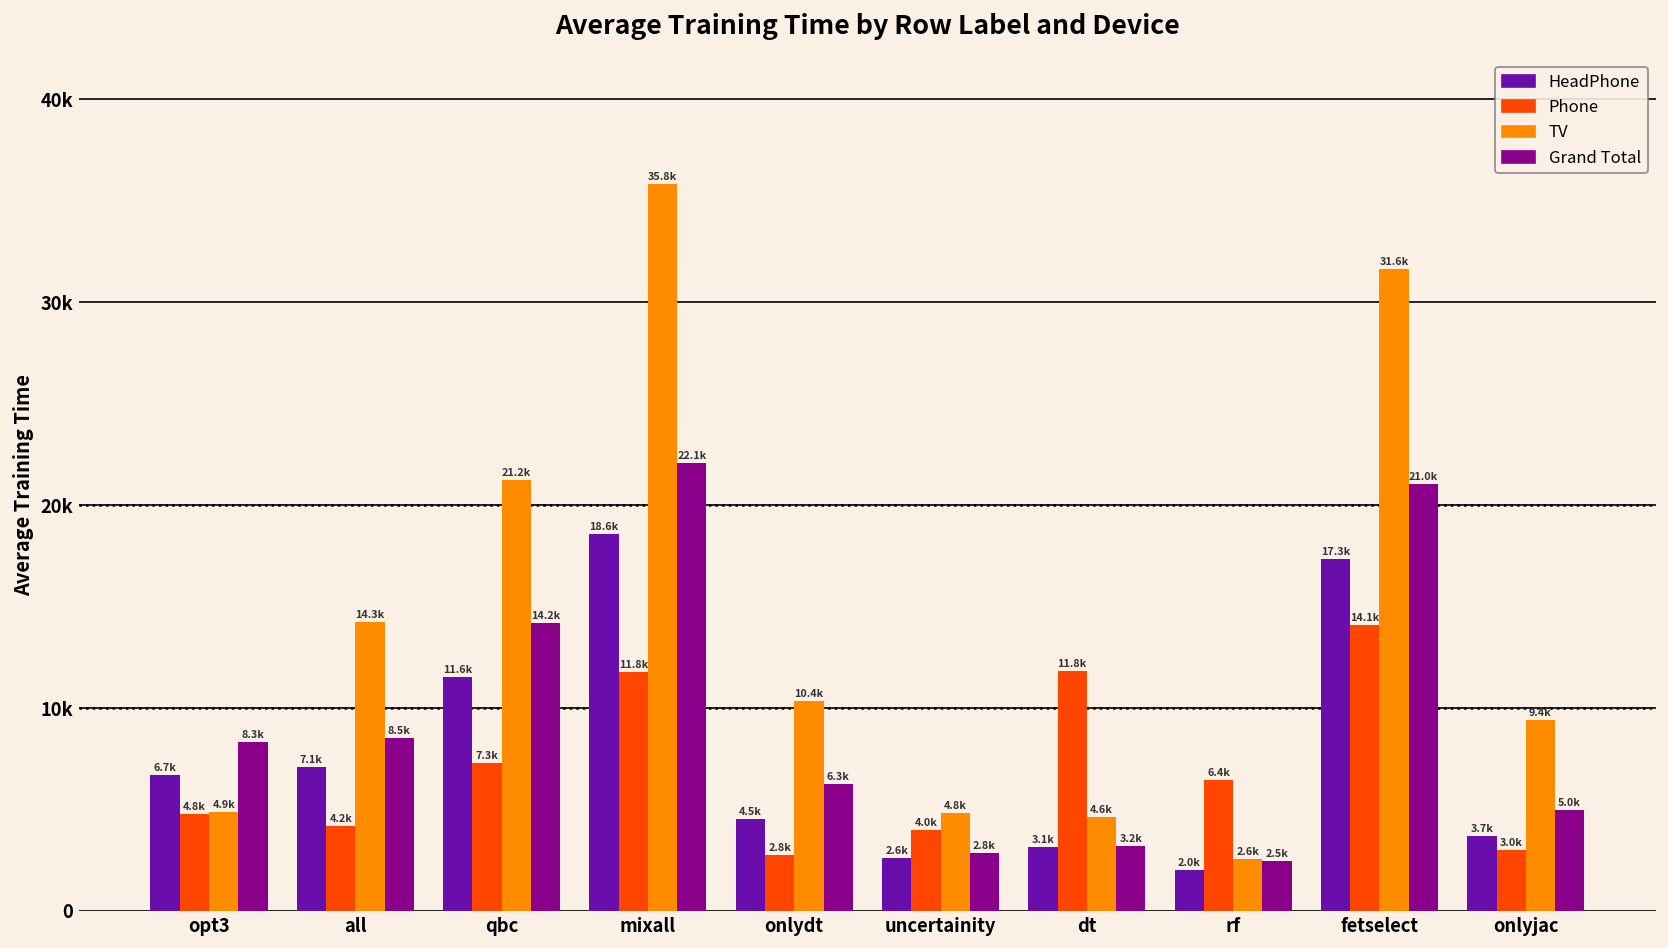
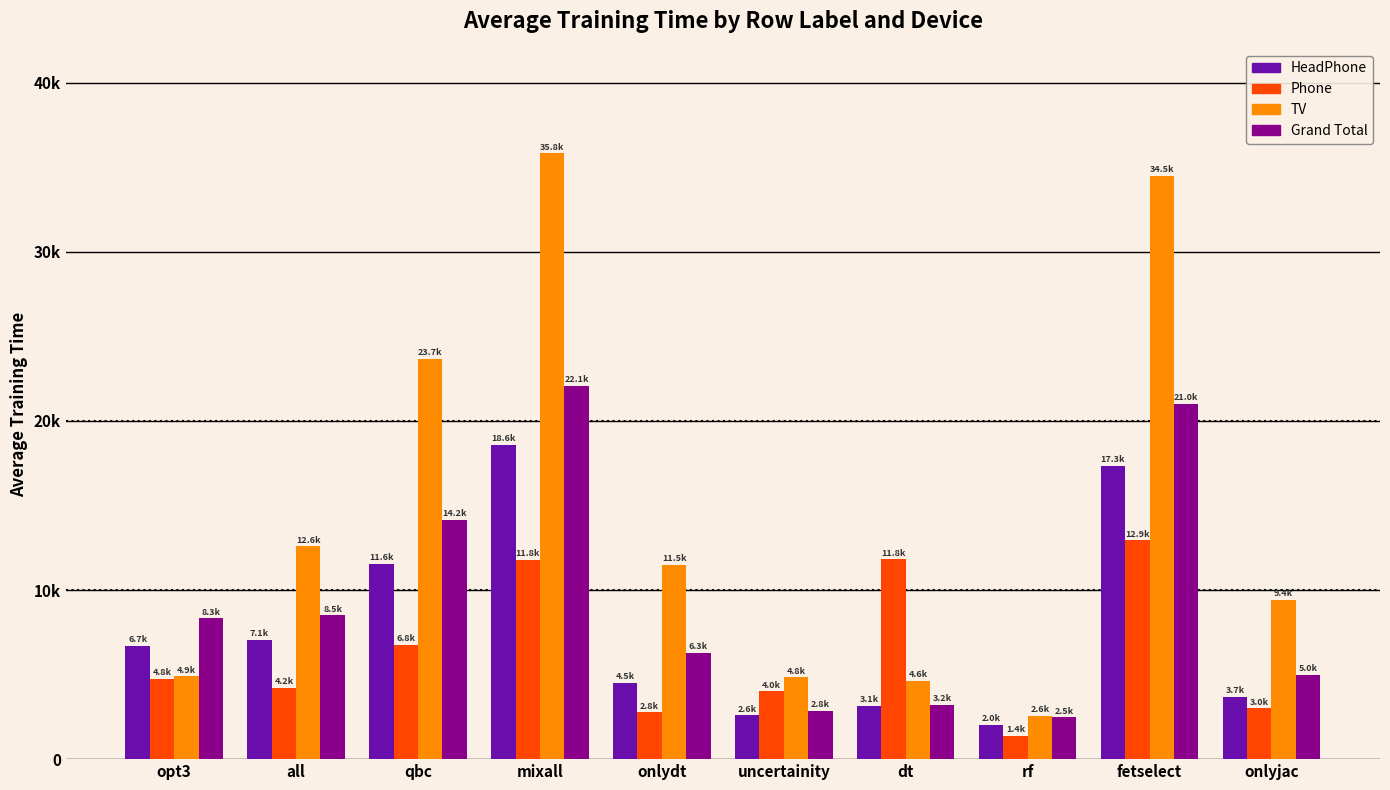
TV, all: 14.3k -> 12.6k
Phone, qbc: 7.3k -> 6.8k
TV, qbc: 21.2k -> 23.7k
TV, onlydt: 10.4k -> 11.5k
Phone, rf: 6.4k -> 1.4k
Phone, fetselect: 14.1k -> 12.9k
TV, fetselect: 31.6k -> 34.5k
